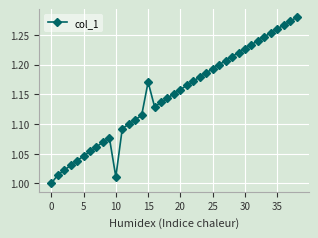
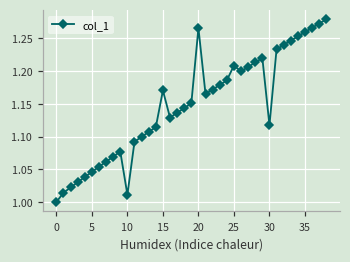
20: 1.16 -> 1.27
25: 1.19 -> 1.21
30: 1.23 -> 1.12
